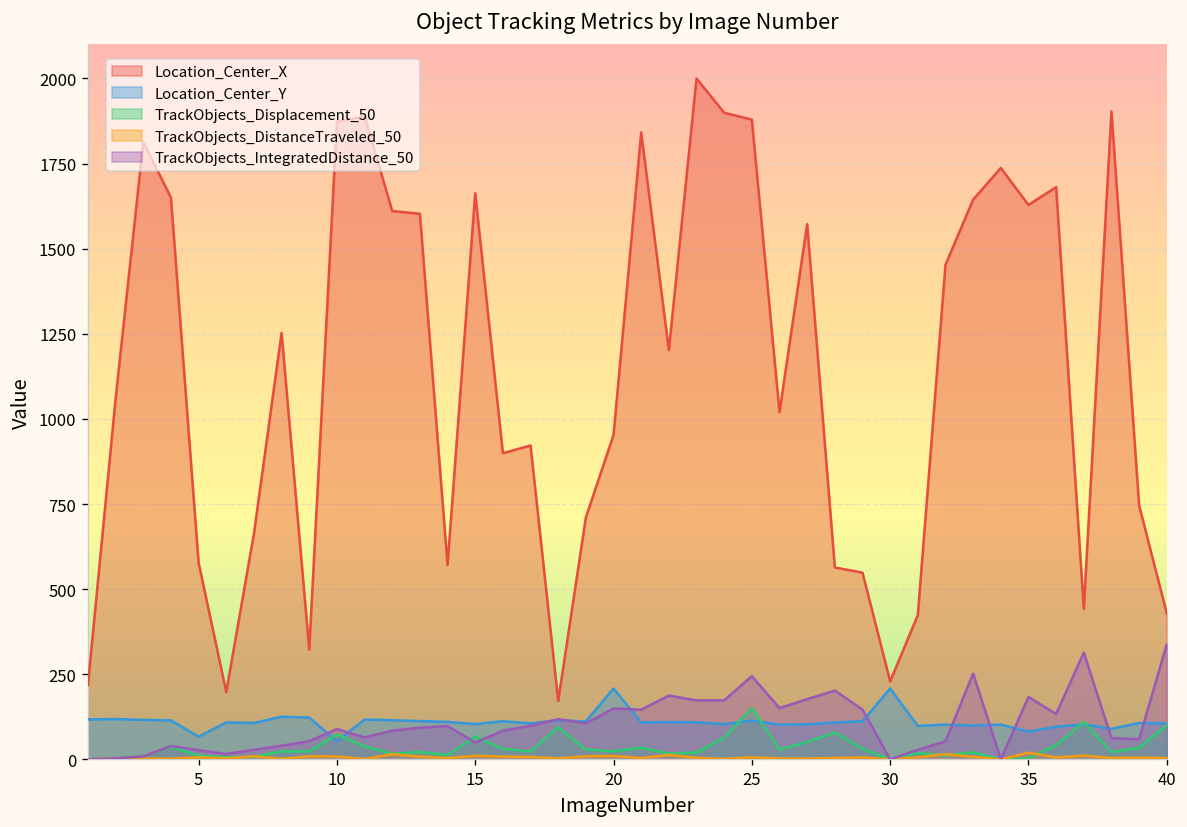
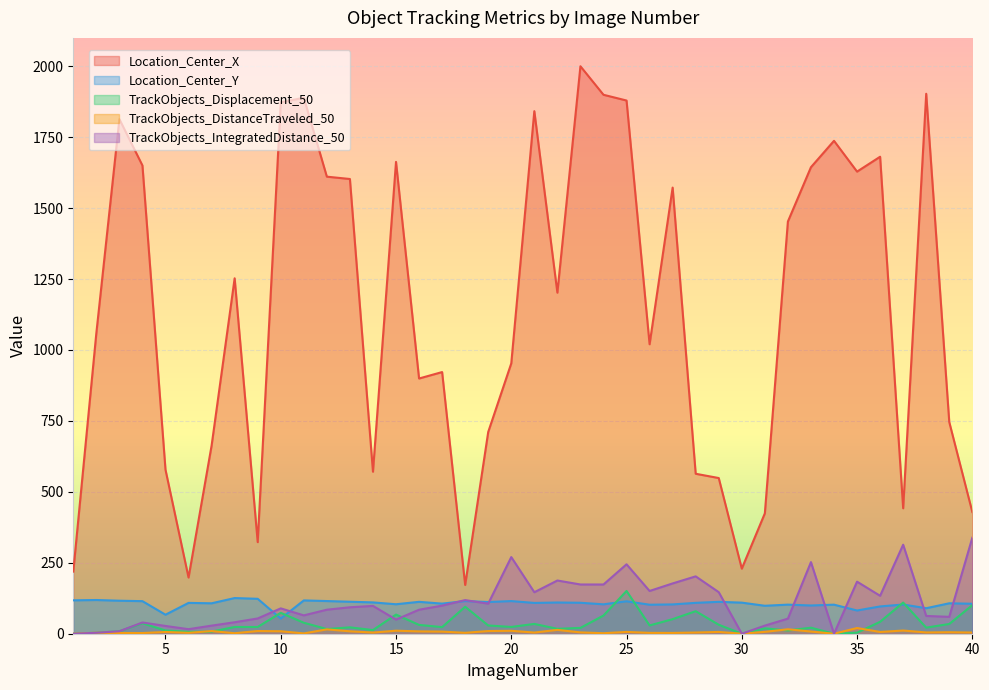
Location_Center_Y, 20: 210 -> 120
TrackObjects_IntegratedDistance_50, 20: 150 -> 270
Location_Center_Y, 30: 210 -> 110
